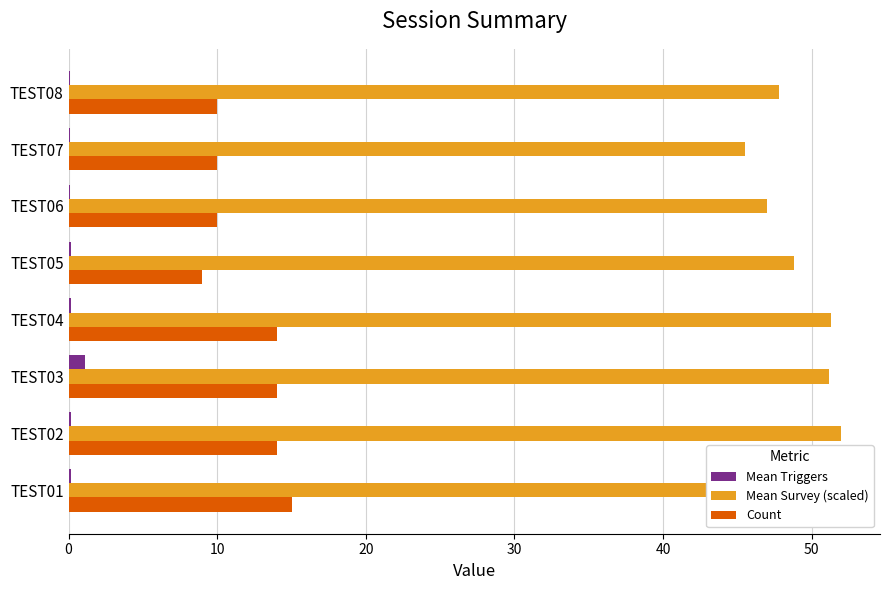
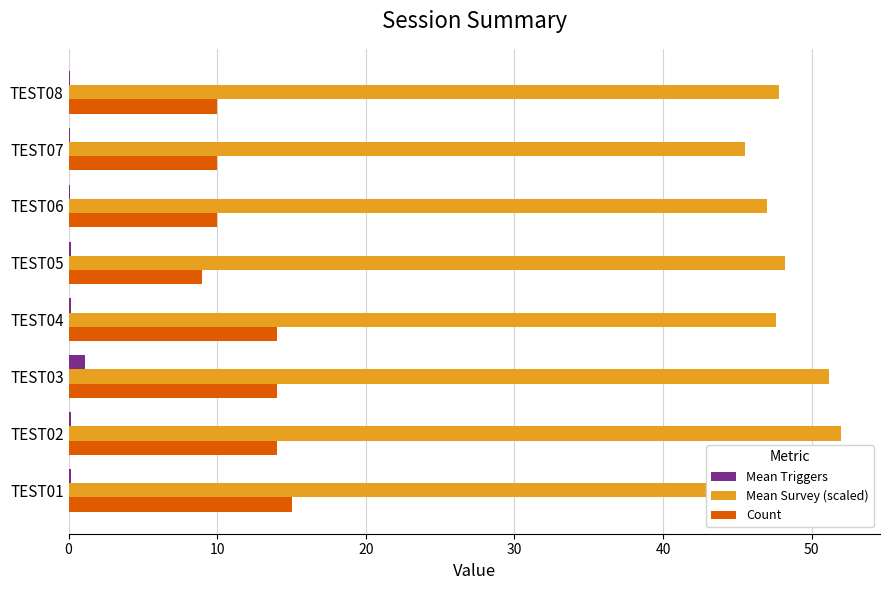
Mean Survey (scaled), TEST05: 48.8 -> 48.2
Mean Survey (scaled), TEST04: 51.3 -> 47.6
